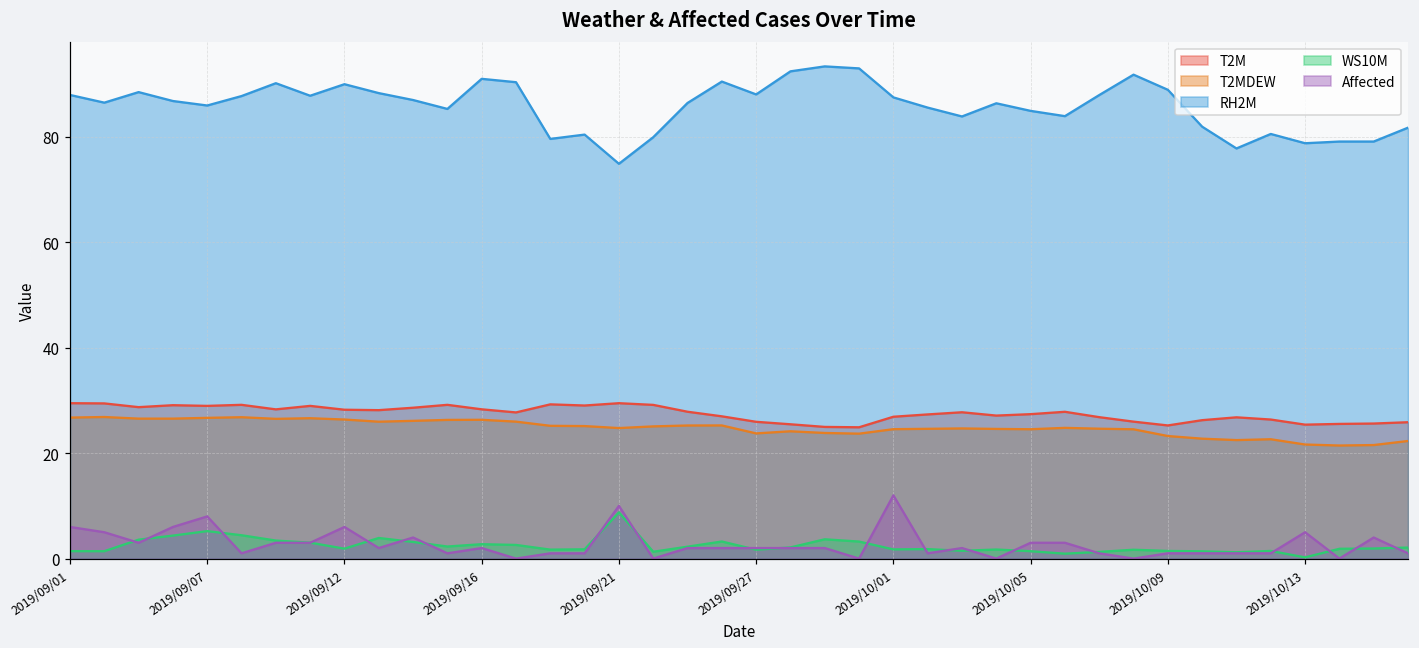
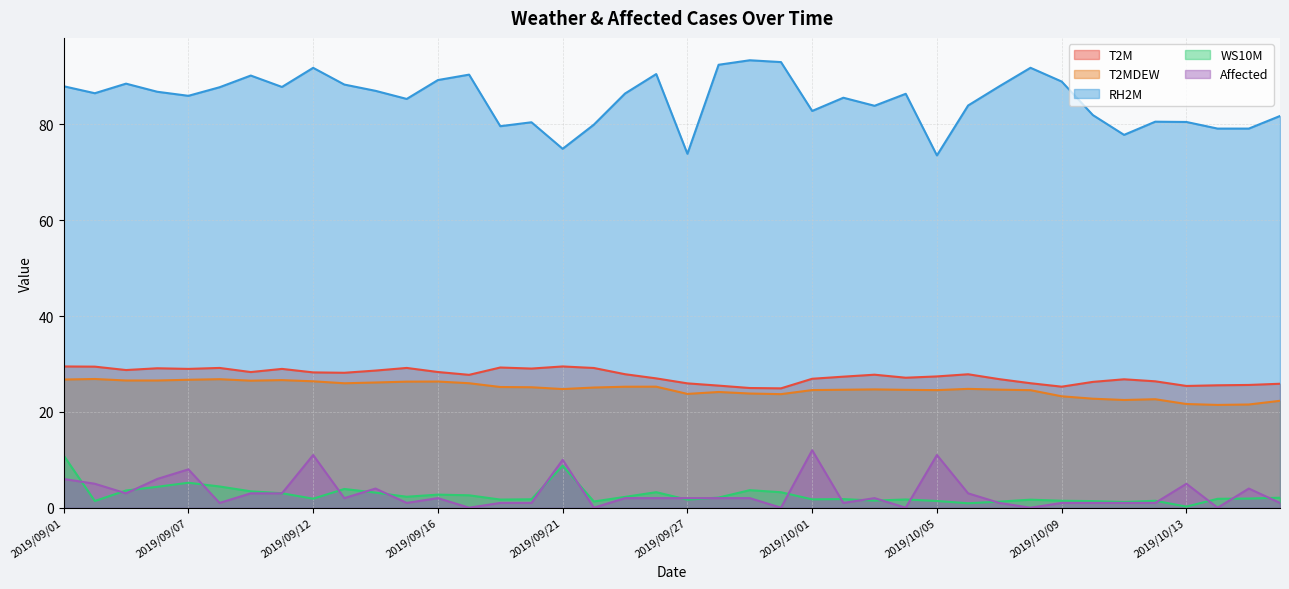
WS10M, 2019/09/01: 1 -> 11
RH2M, 2019/09/12: 90 -> 92
Affected, 2019/09/12: 6 -> 11
RH2M, 2019/09/16: 91 -> 89
RH2M, 2019/09/27: 88 -> 74
RH2M, 2019/10/01: 88 -> 83
RH2M, 2019/10/05: 85 -> 74
Affected, 2019/10/05: 3 -> 11
RH2M, 2019/10/13: 79 -> 81
